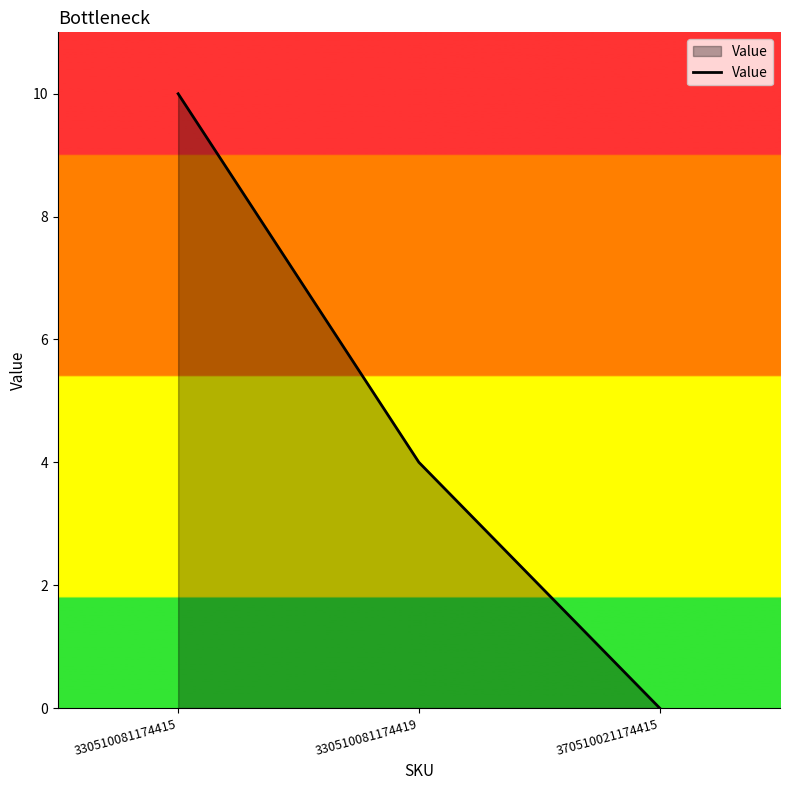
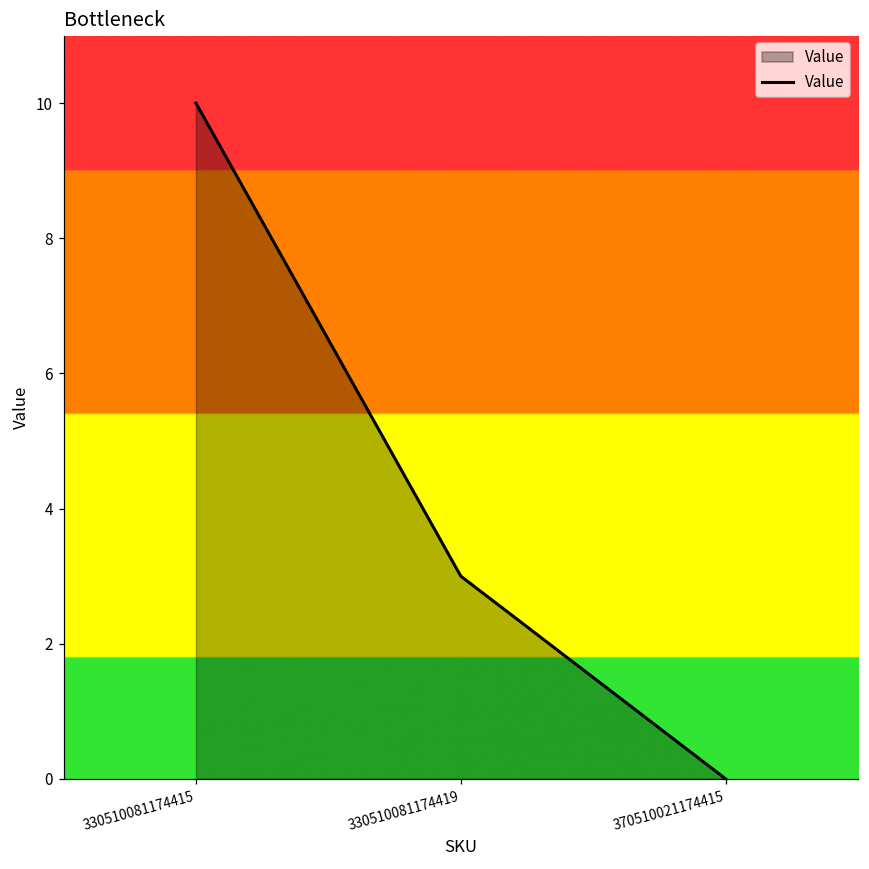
330510081174419: 4 -> 3
